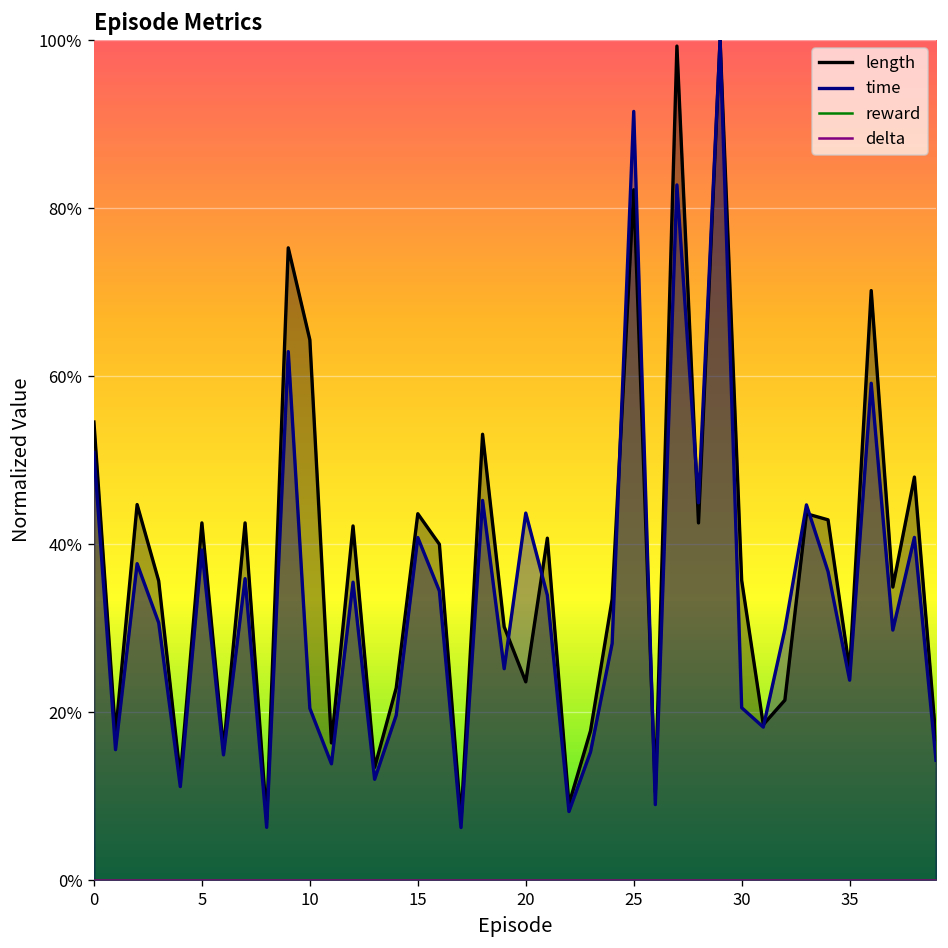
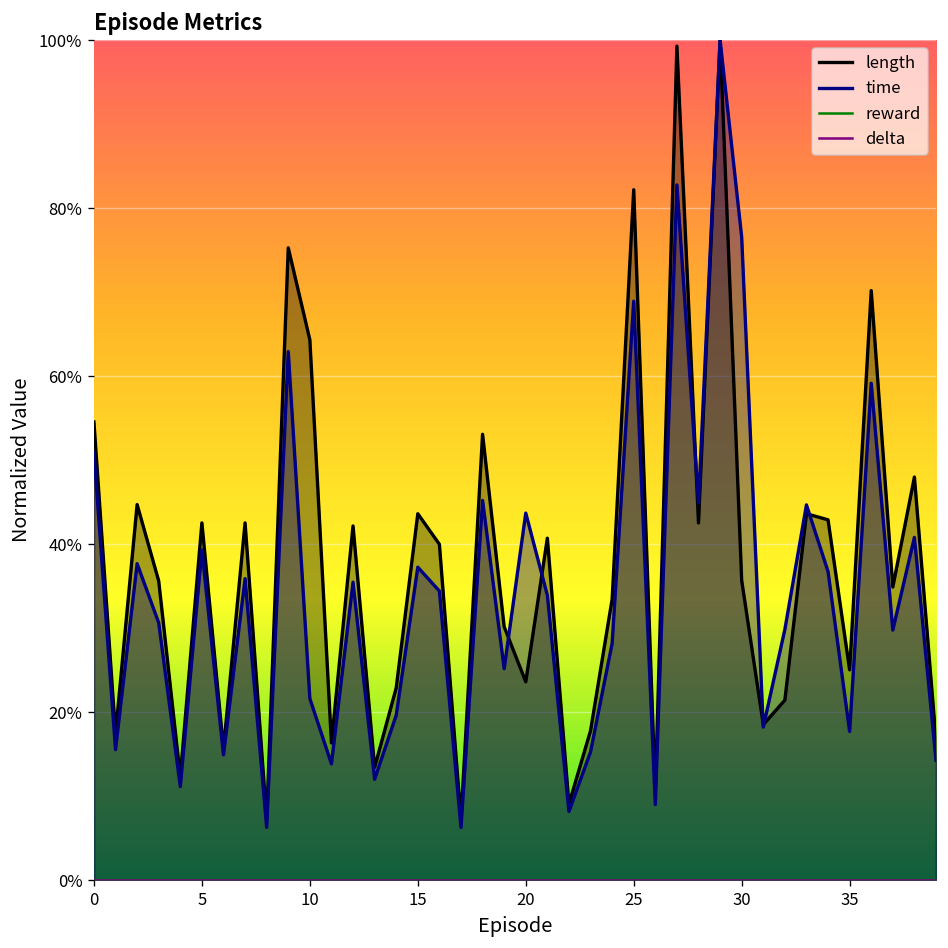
time, 10: 20% -> 22%
time, 15: 41% -> 37%
time, 25: 91% -> 69%
time, 30: 21% -> 77%
time, 35: 24% -> 18%
